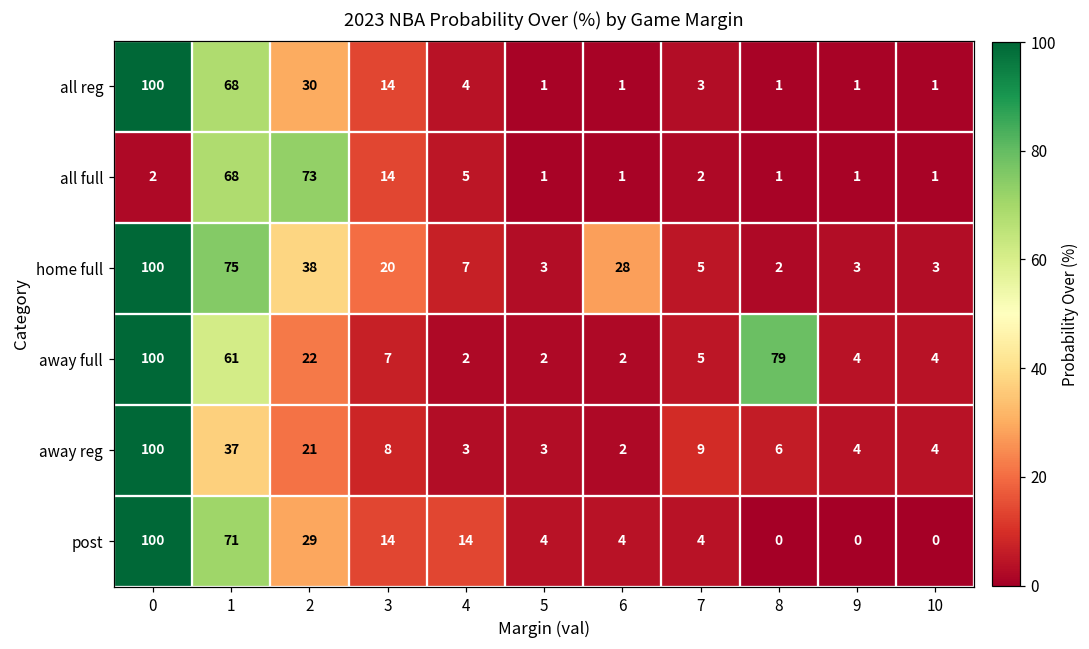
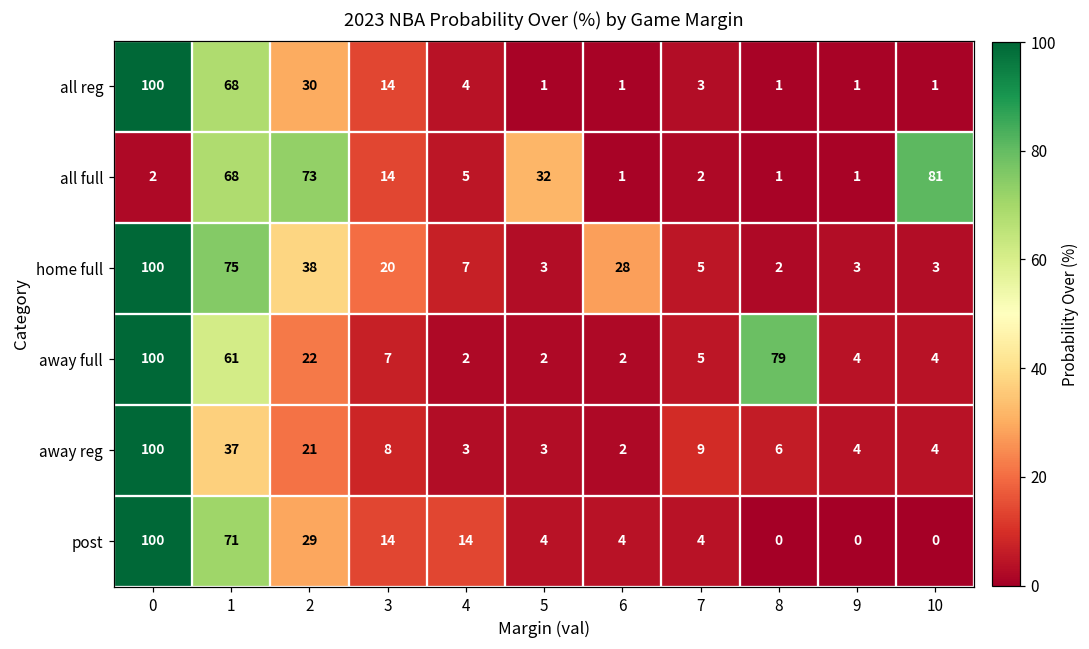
all full, 5: 1 -> 32
all full, 10: 1 -> 81
